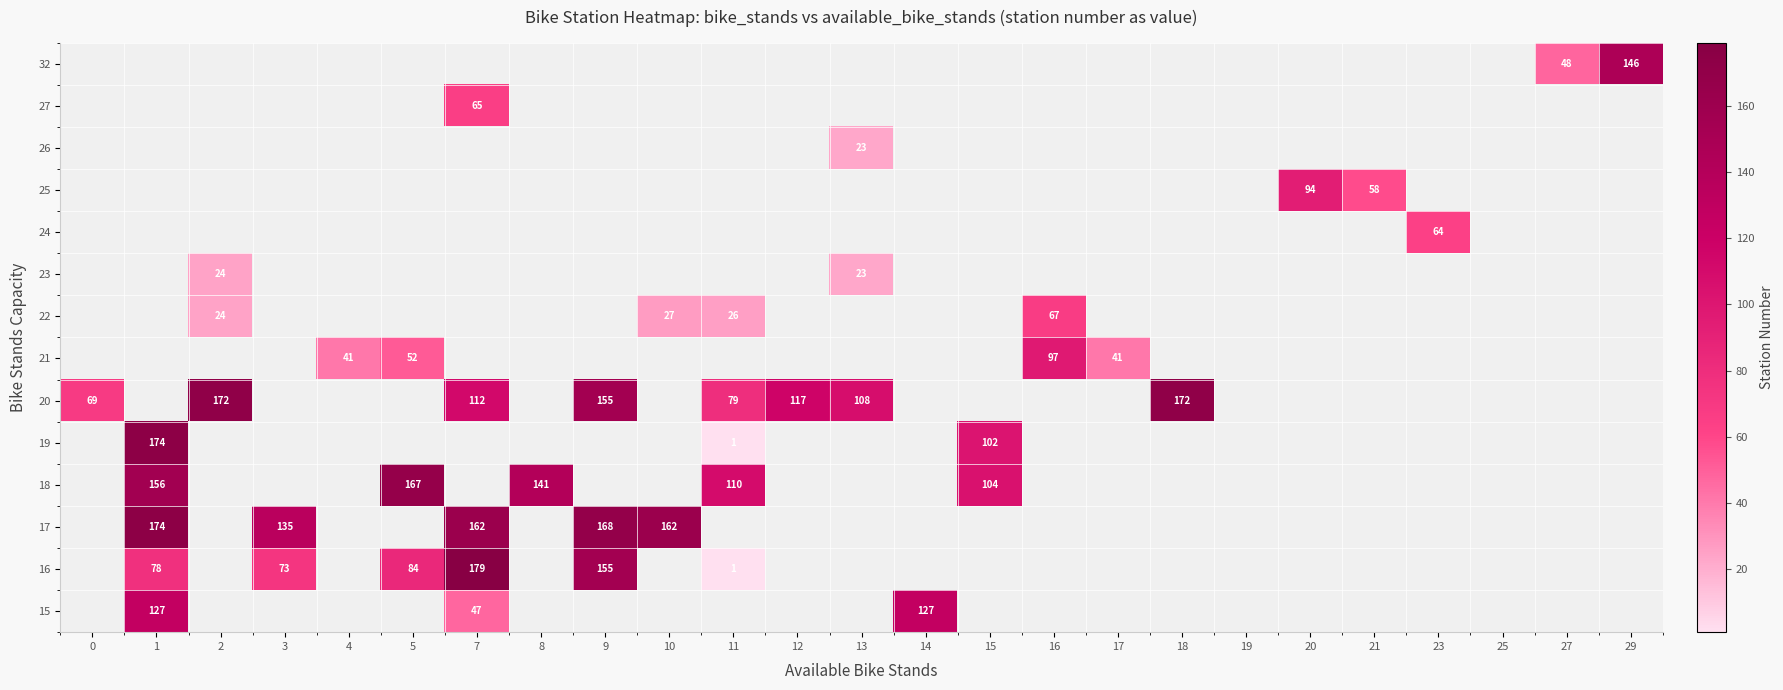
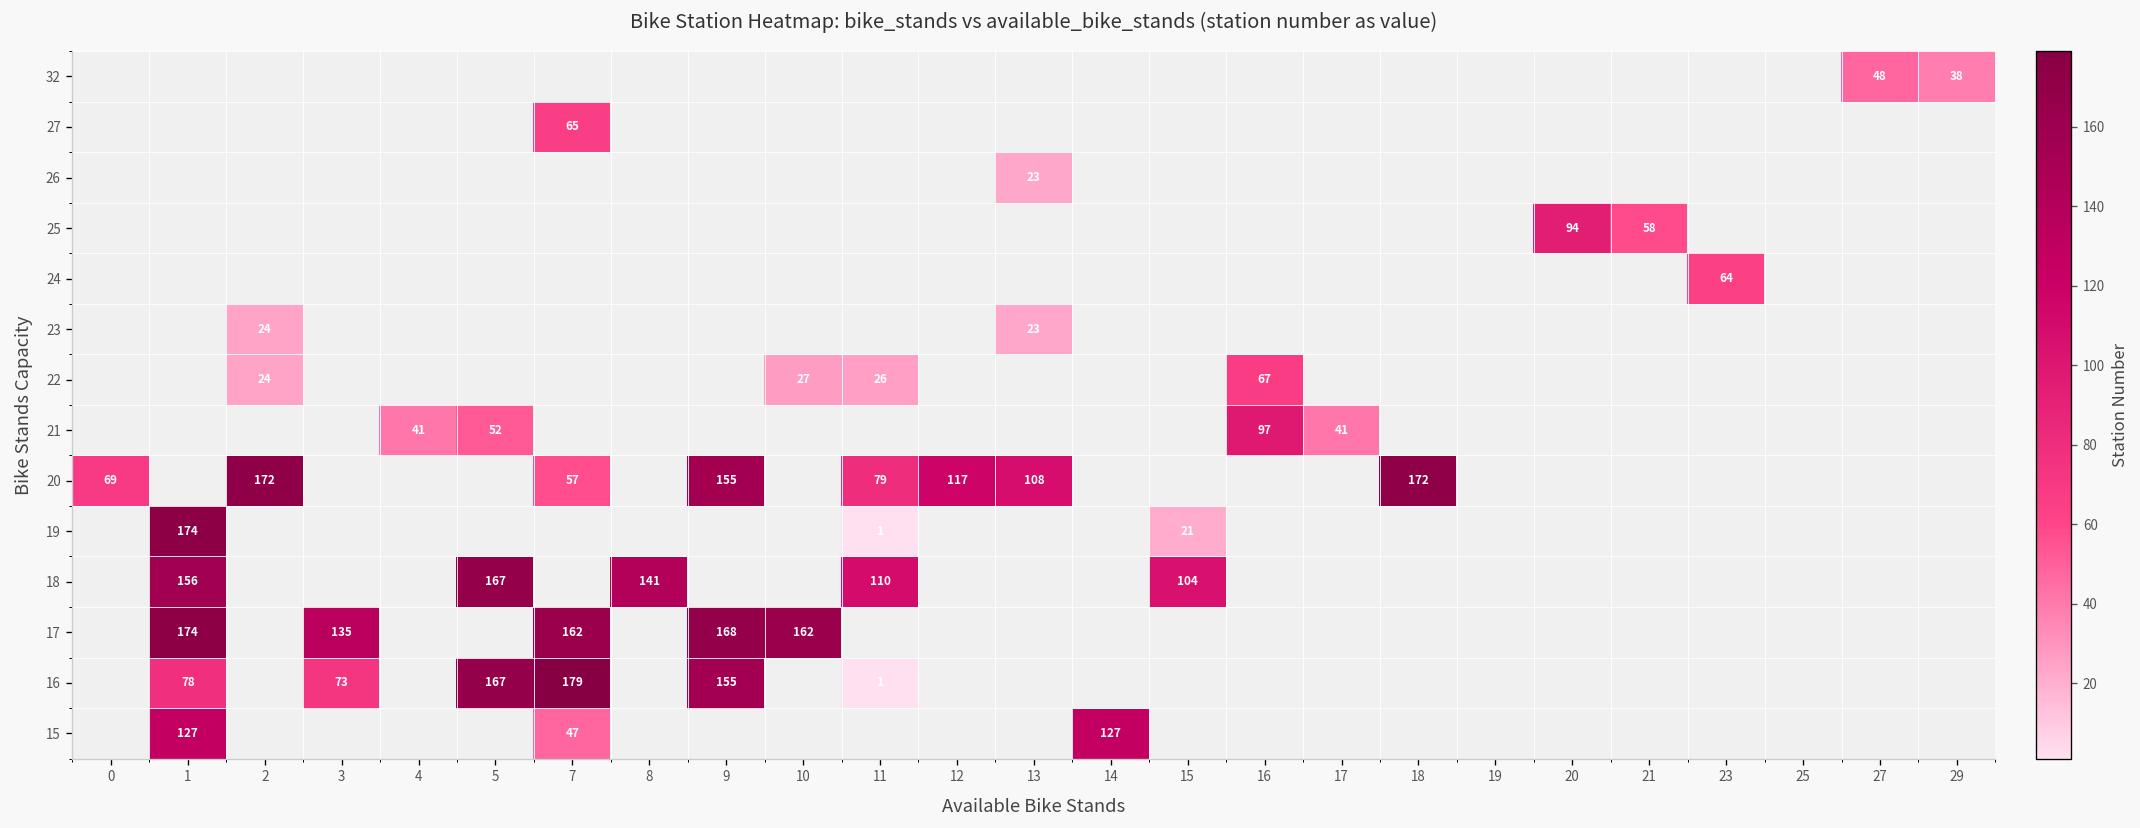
32, 29: 146 -> 38
20, 7: 112 -> 57
19, 15: 102 -> 21
16, 5: 84 -> 167
